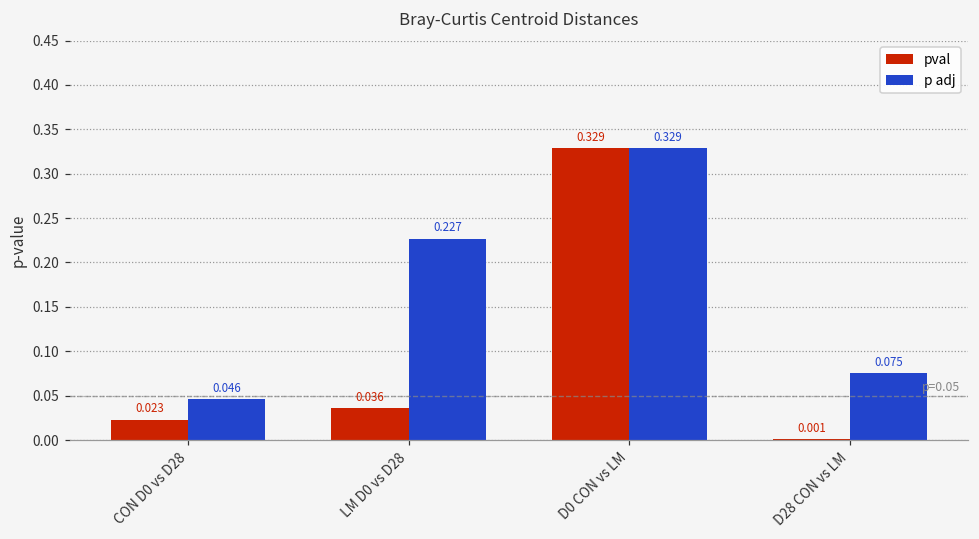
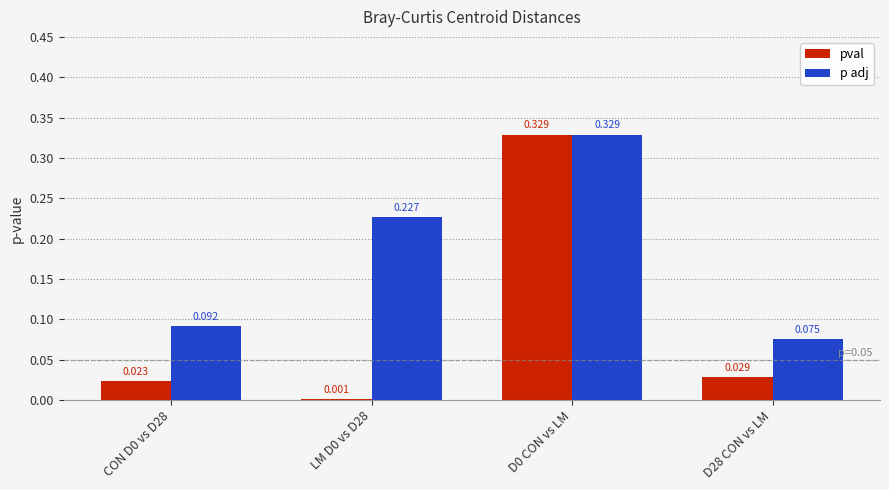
p adj, CON D0 vs D28: 0.046 -> 0.092
pval, LM D0 vs D28: 0.036 -> 0.001
pval, D28 CON vs LM: 0.001 -> 0.029
